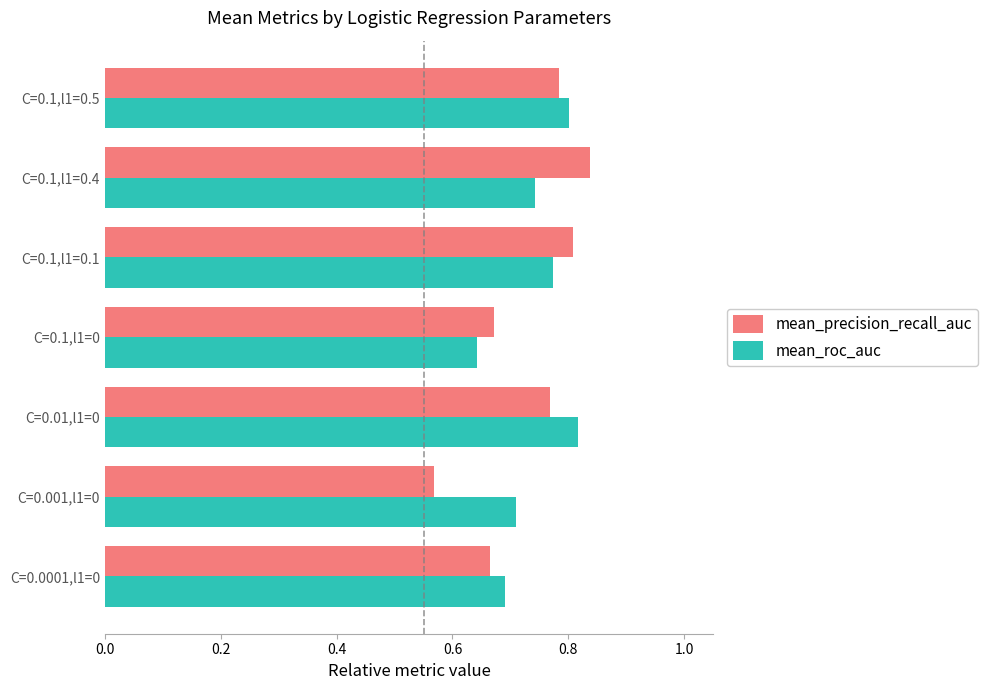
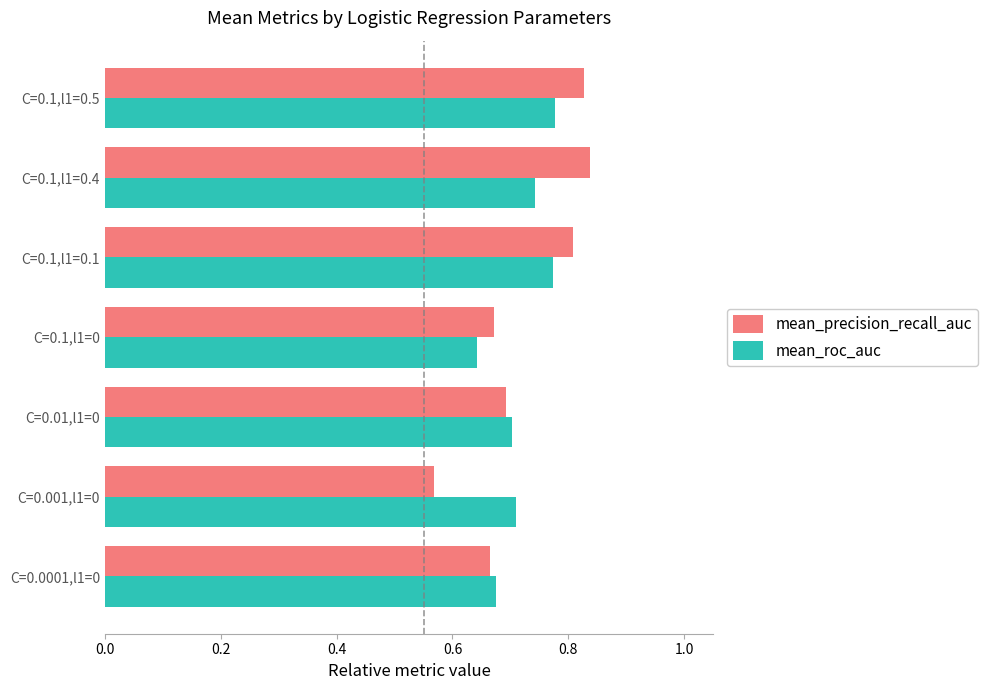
mean_precision_recall_auc, C=0.1,l1=0.5: 0.78 -> 0.83
mean_roc_auc, C=0.1,l1=0.5: 0.80 -> 0.78
mean_precision_recall_auc, C=0.01,l1=0: 0.77 -> 0.69
mean_roc_auc, C=0.01,l1=0: 0.82 -> 0.70
mean_roc_auc, C=0.0001,l1=0: 0.69 -> 0.67
